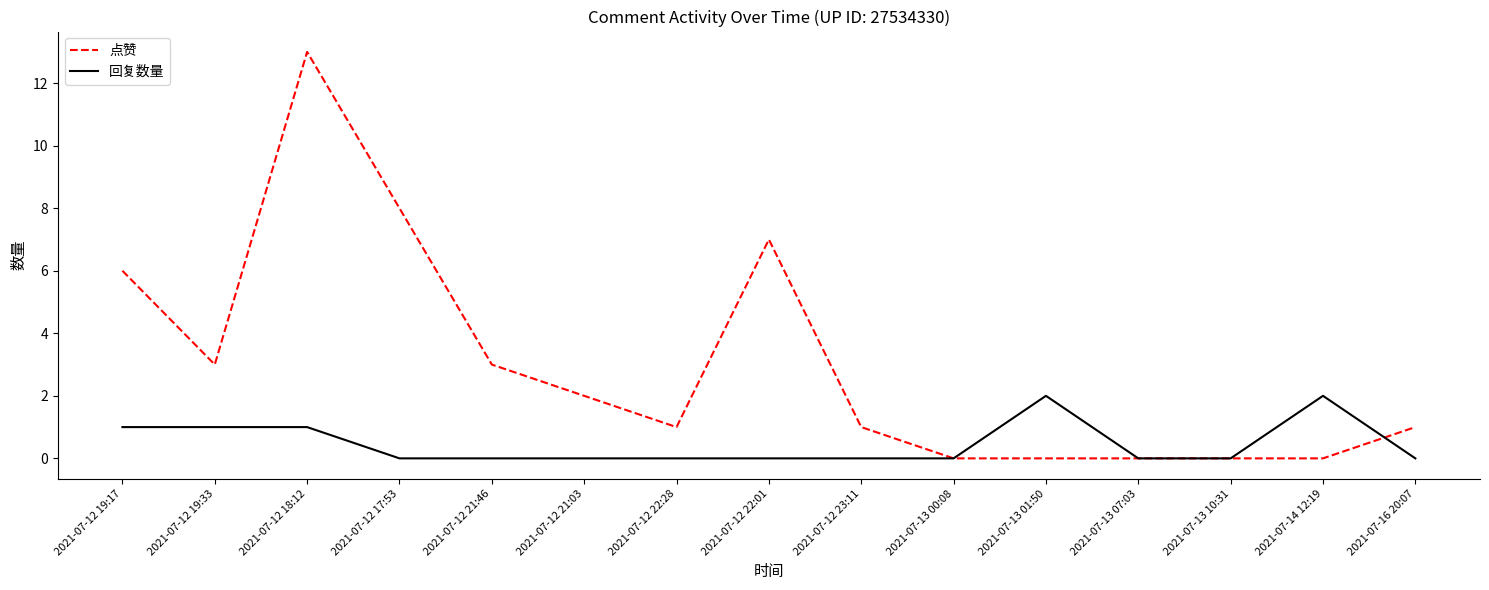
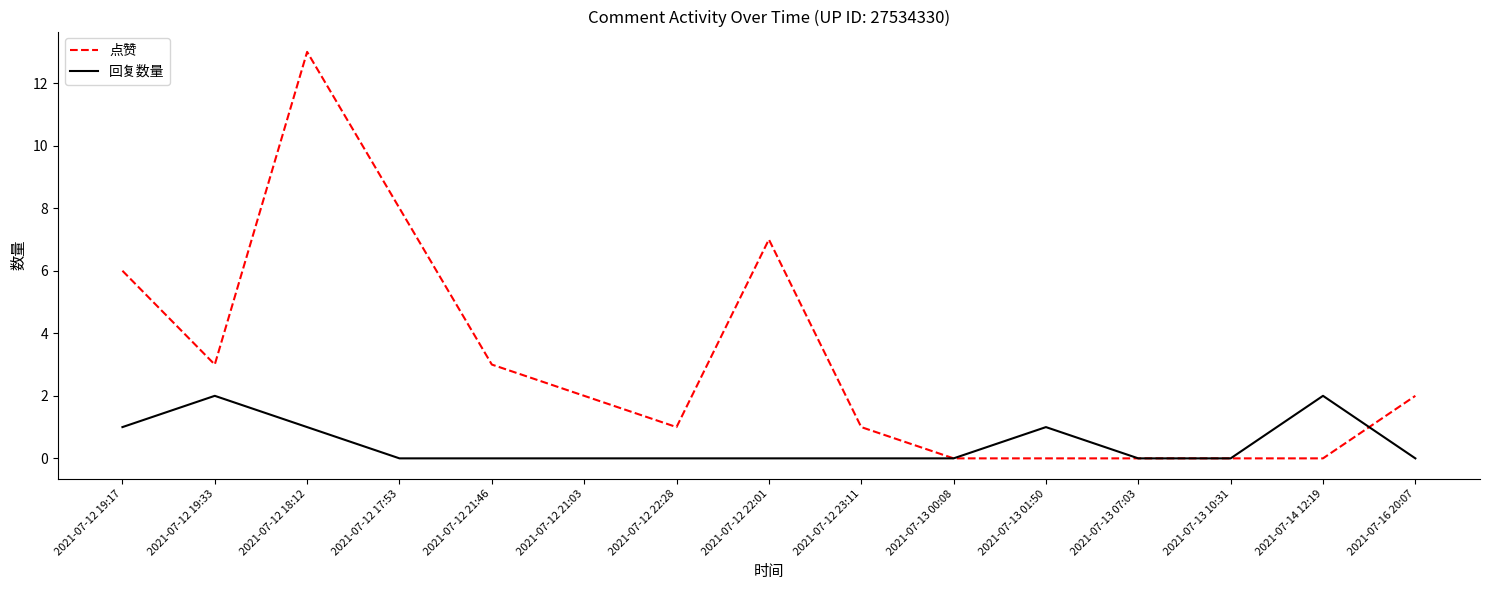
回复数量, 2021-07-12 19:33: 1 -> 2
回复数量, 2021-07-13 01:50: 2 -> 1
点赞, 2021-07-16 20:07: 1 -> 2
